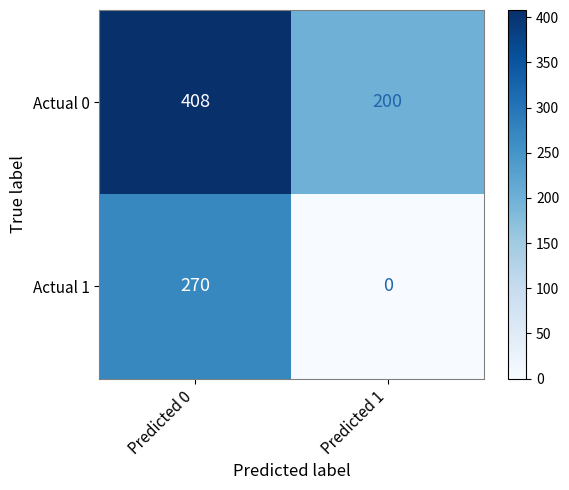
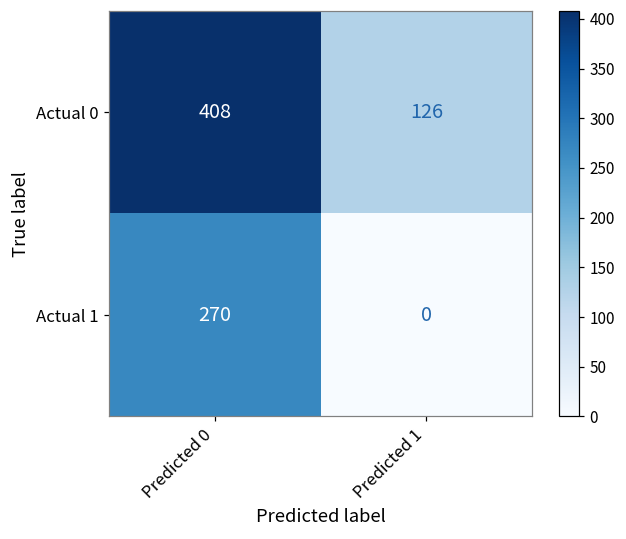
Actual 0, Predicted 1: 200 -> 126
